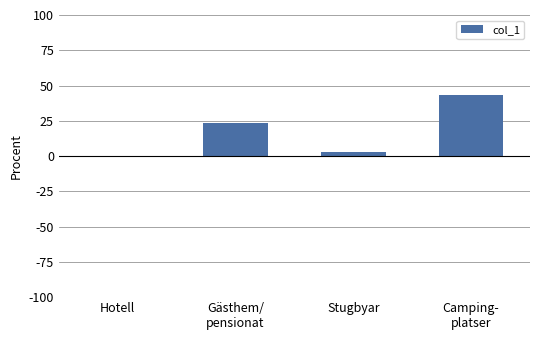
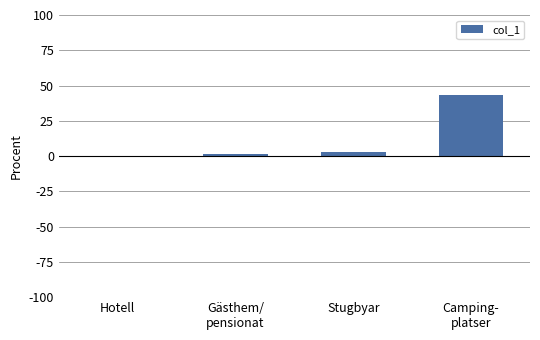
Gästhem/ pensionat: 24 -> 1
